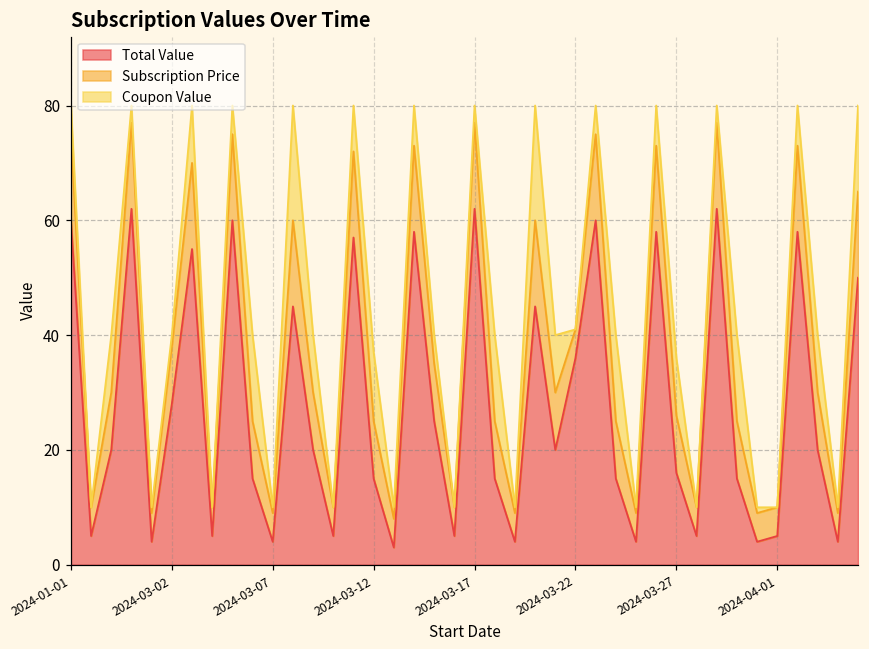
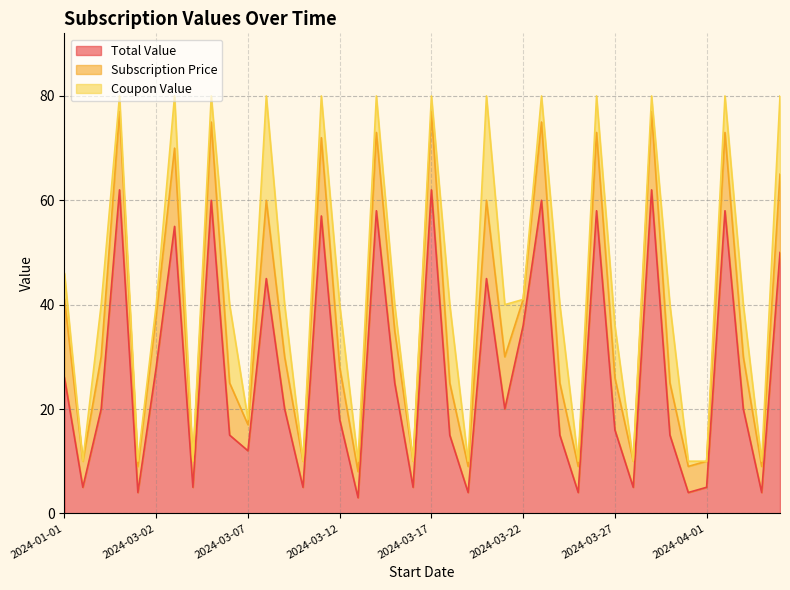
Total Value, 2024-01-01: 60 -> 26
Total Value, 2024-03-07: 4 -> 12
Total Value, 2024-03-12: 15 -> 18
